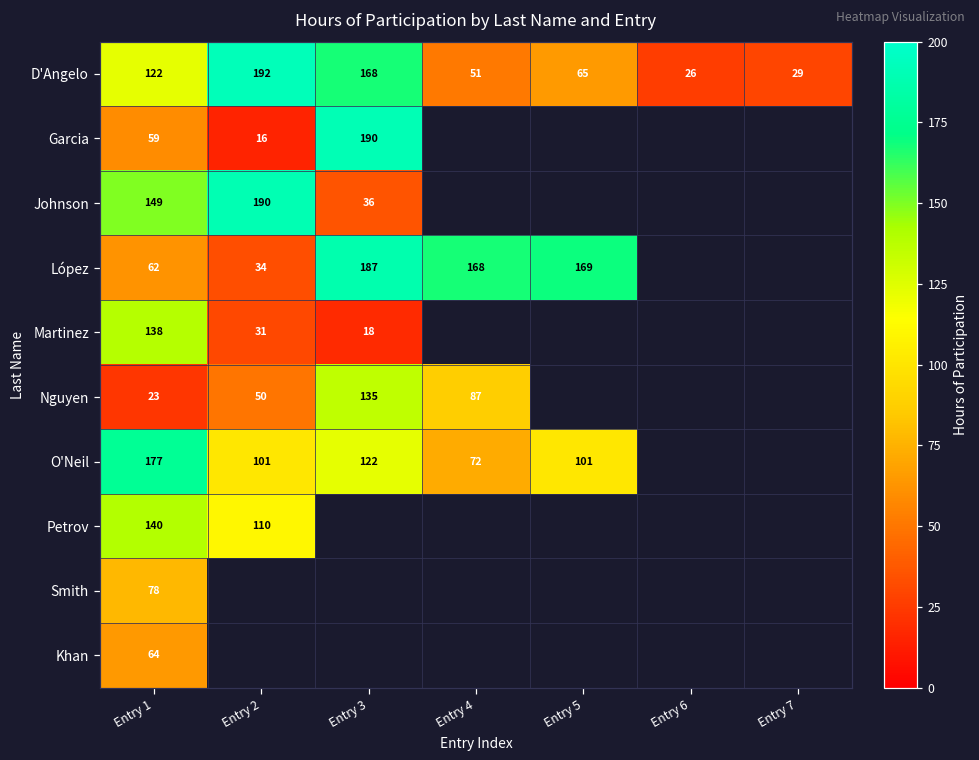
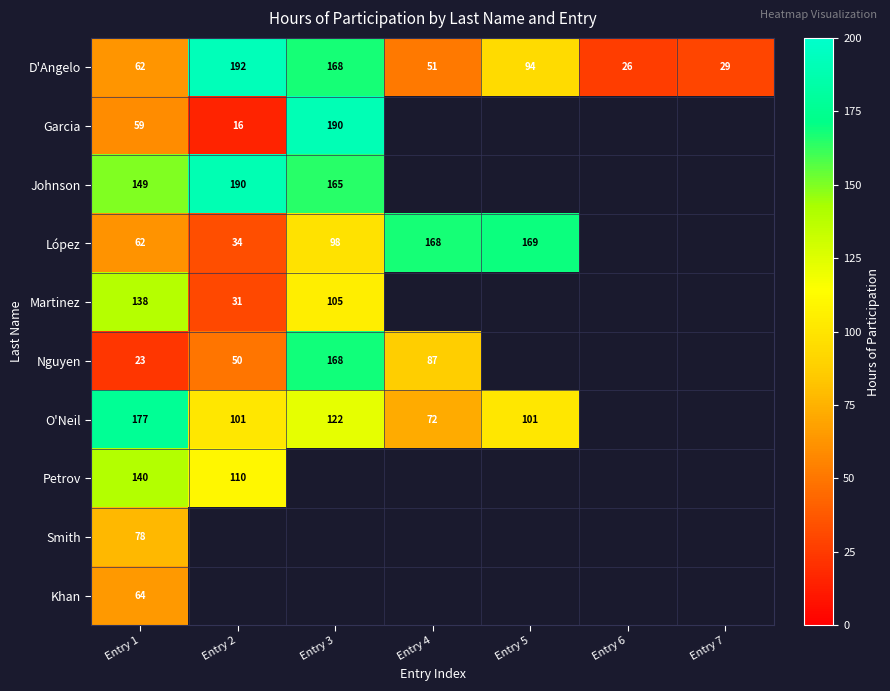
D'Angelo, Entry 1: 122 -> 62
D'Angelo, Entry 5: 65 -> 94
Johnson, Entry 3: 36 -> 165
López, Entry 3: 187 -> 98
Martinez, Entry 3: 18 -> 105
Nguyen, Entry 3: 135 -> 168
